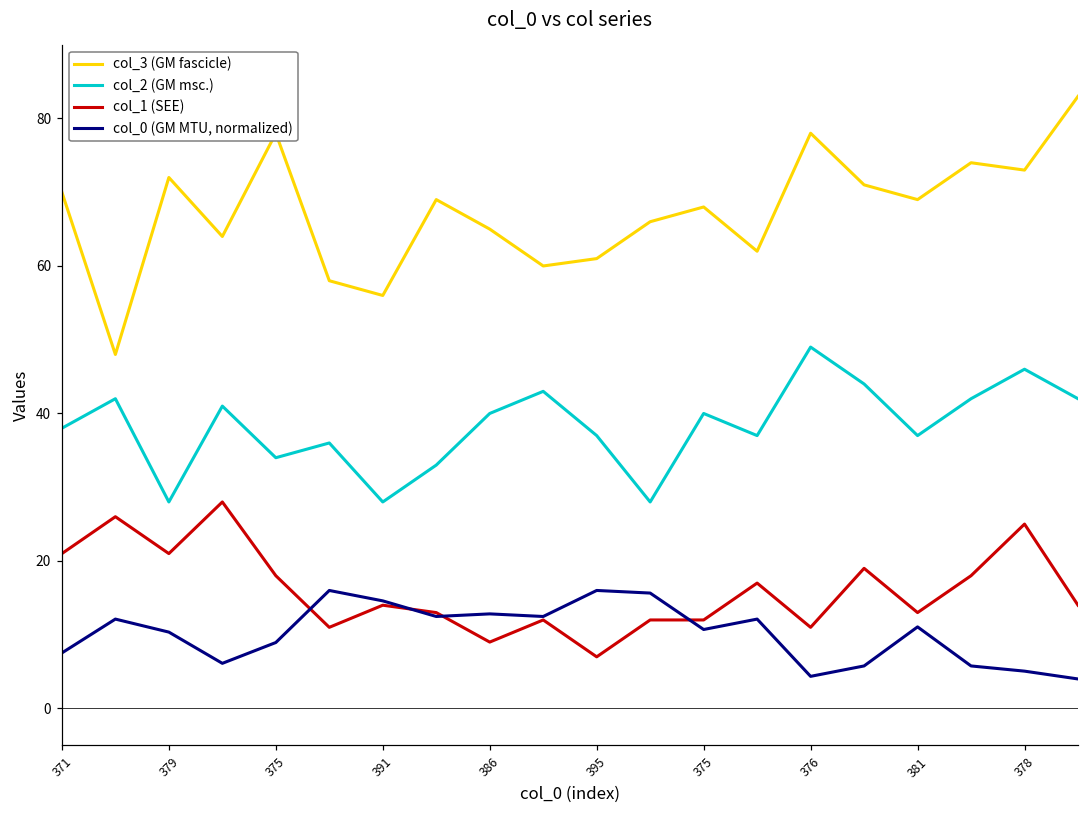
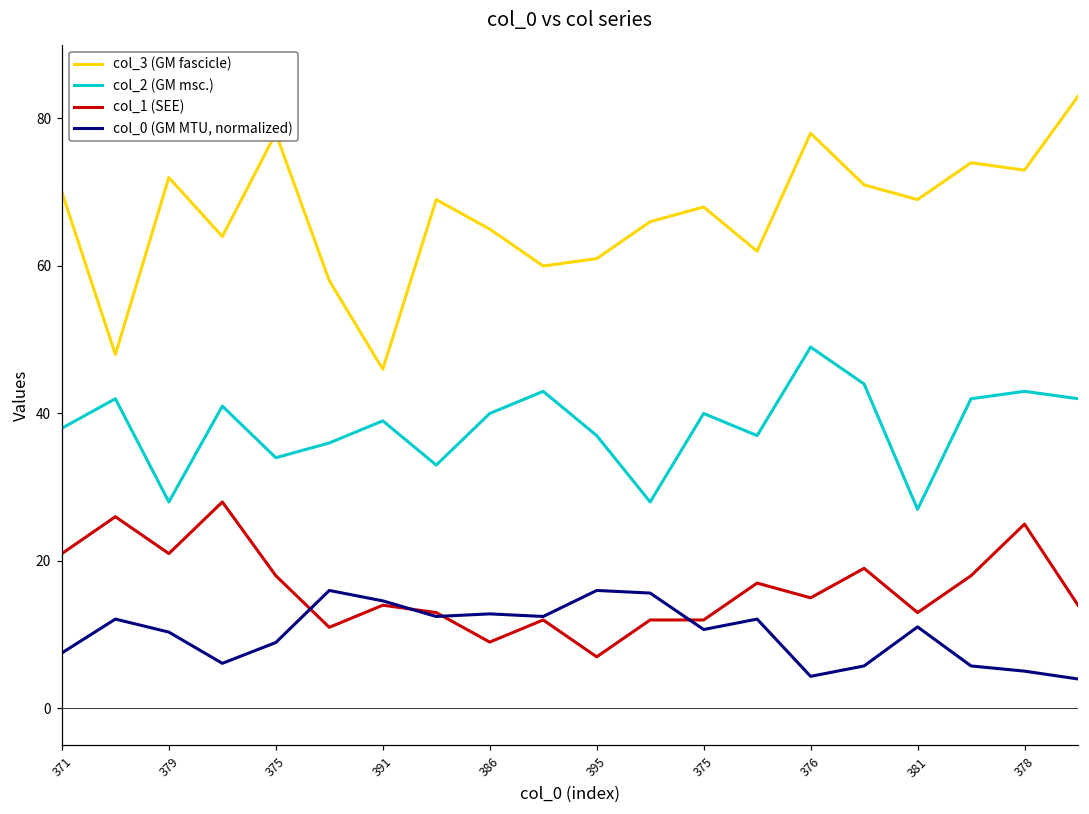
col_3 (GM fascicle), 391: 56 -> 46
col_2 (GM msc.), 391: 28 -> 39
col_1 (SEE), 376: 11 -> 15
col_2 (GM msc.), 381: 37 -> 27
col_2 (GM msc.), 378: 46 -> 43
